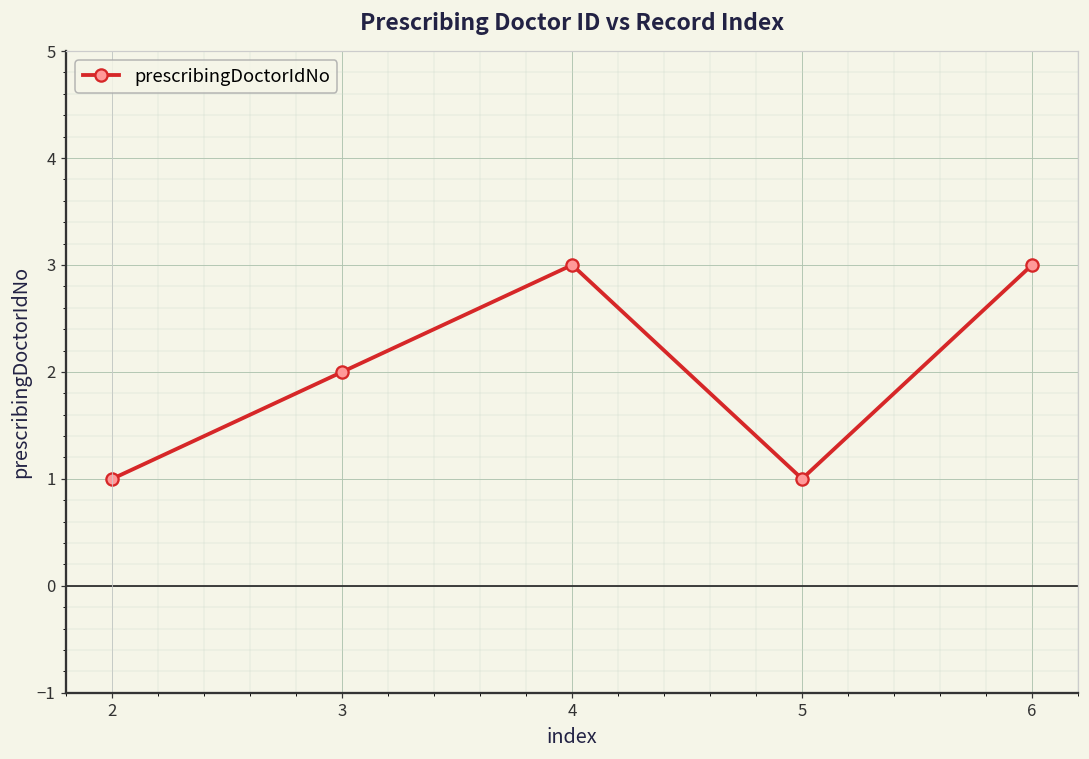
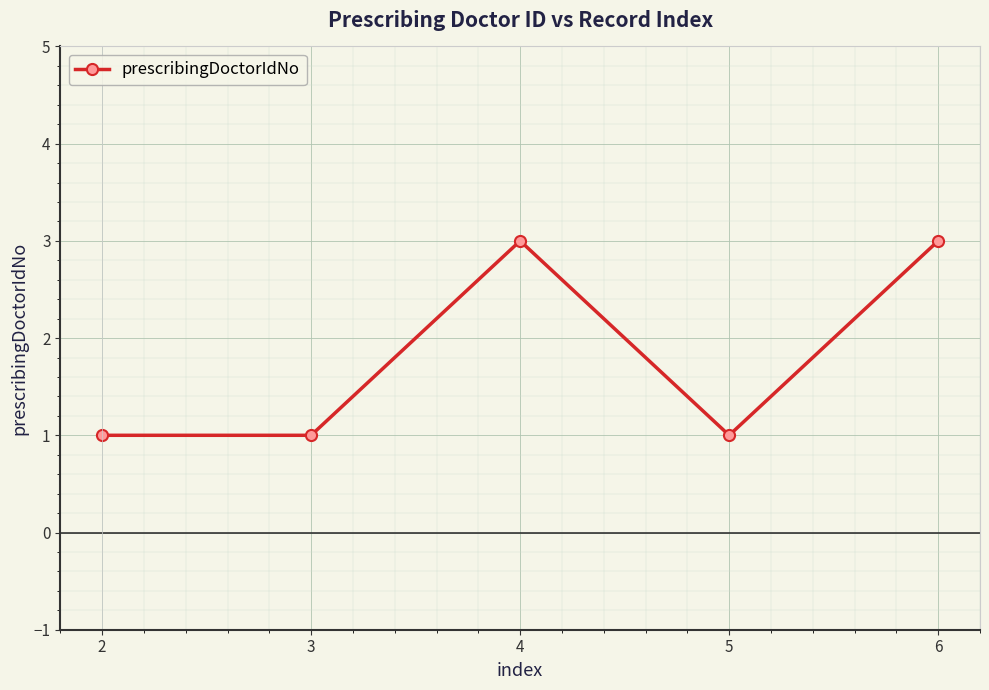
3: 2 -> 1
